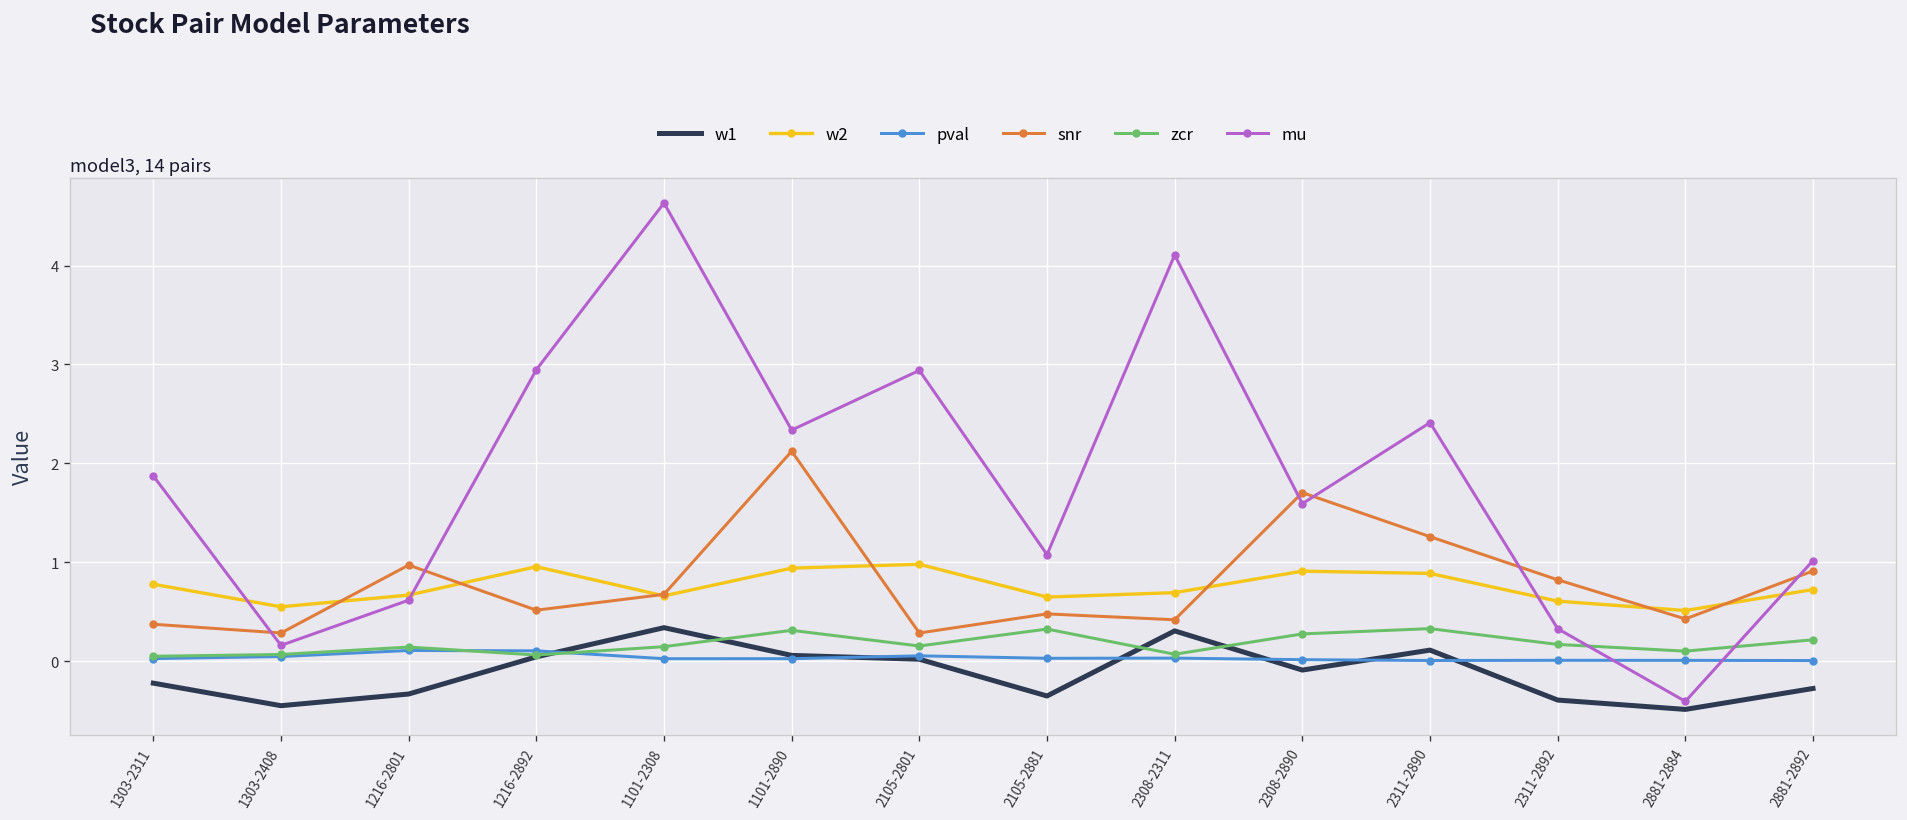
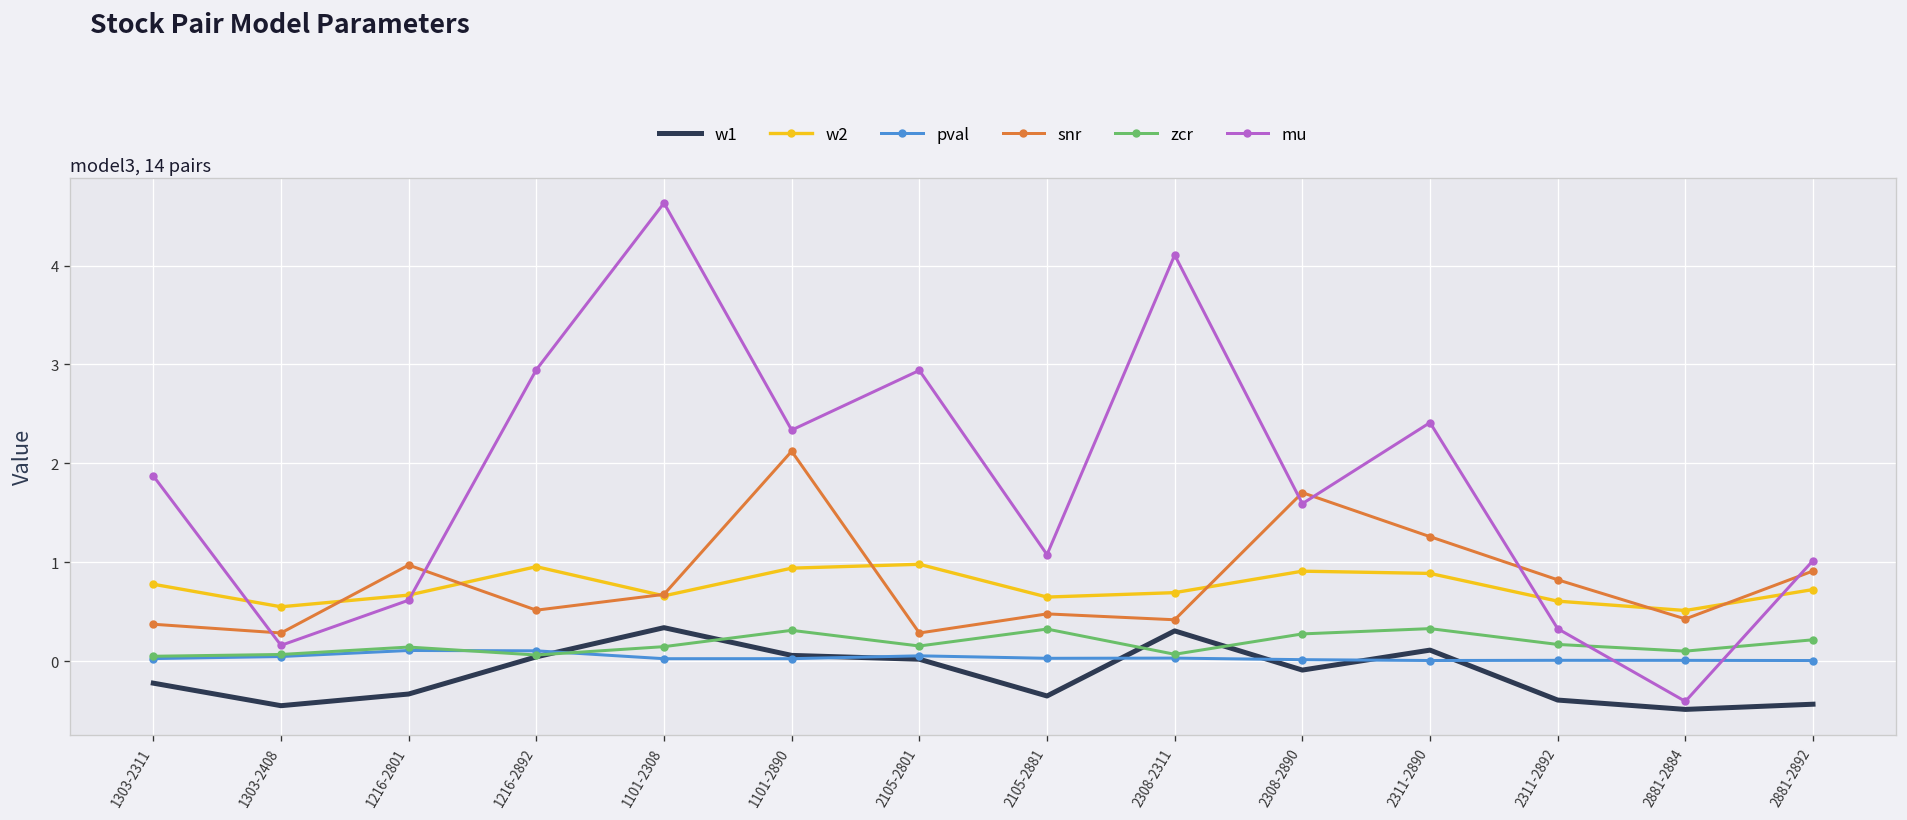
w1, 2881-2892: -0.3 -> -0.4
